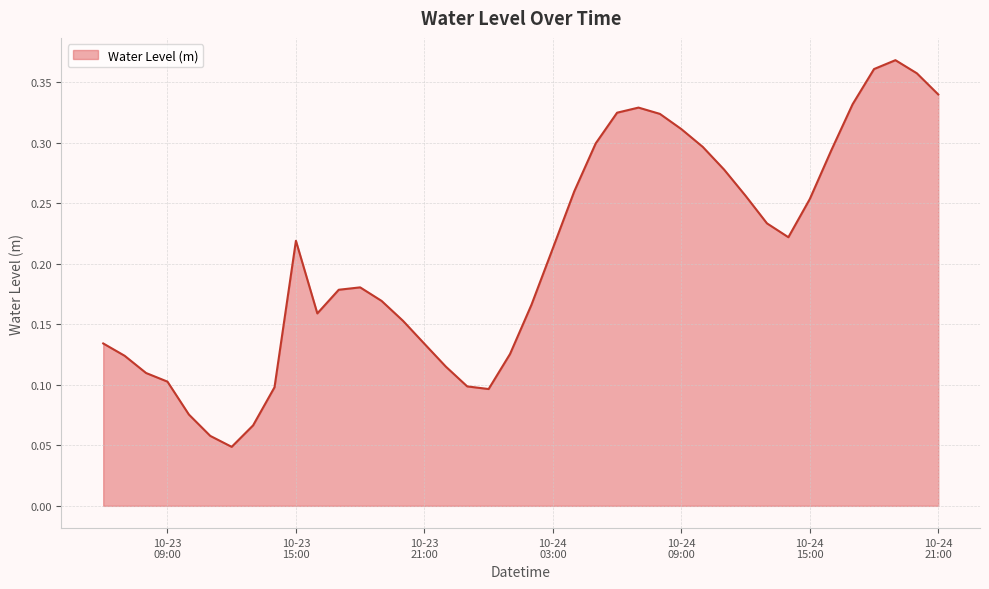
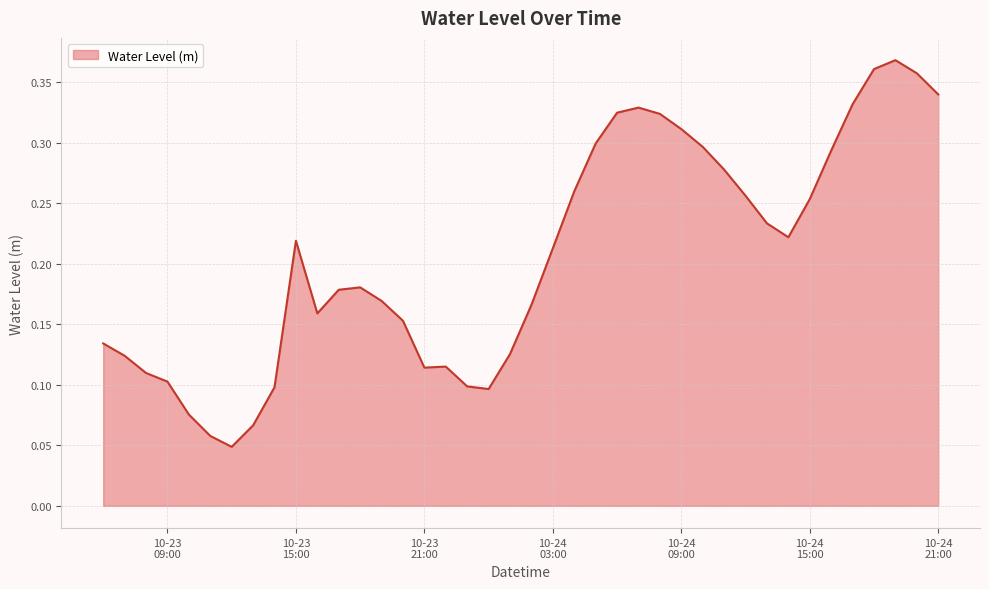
10-23 21:00: 0.134 -> 0.114
